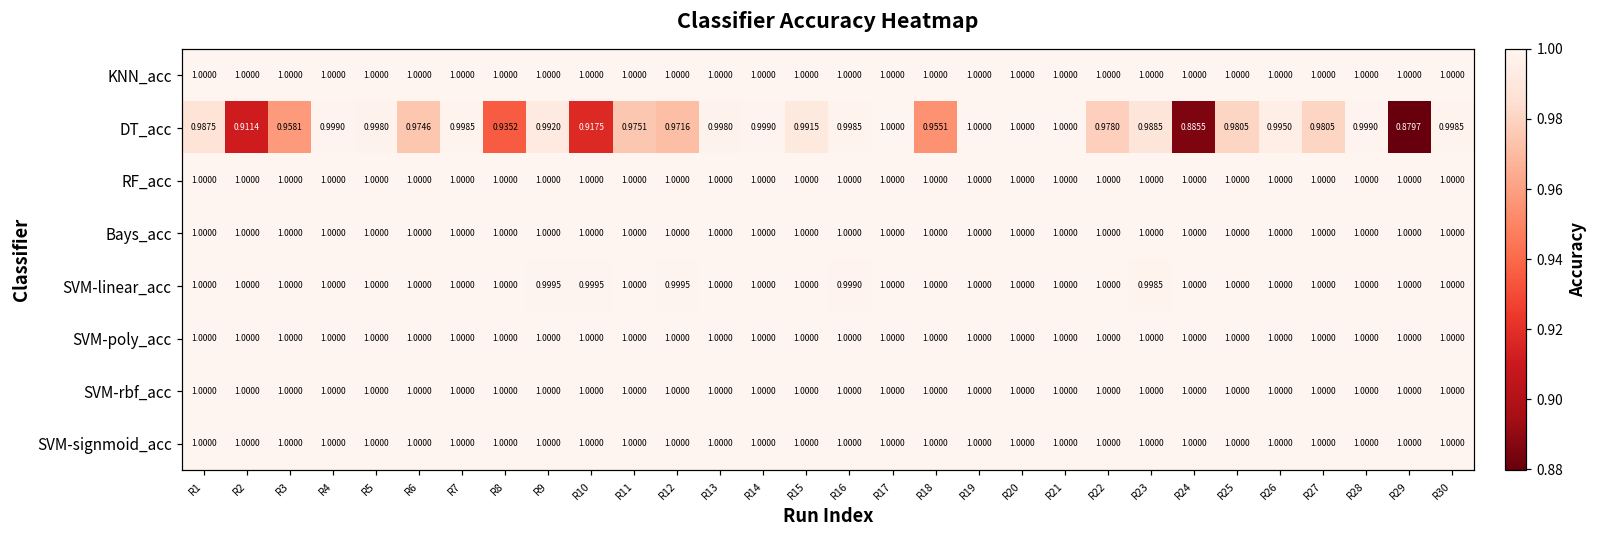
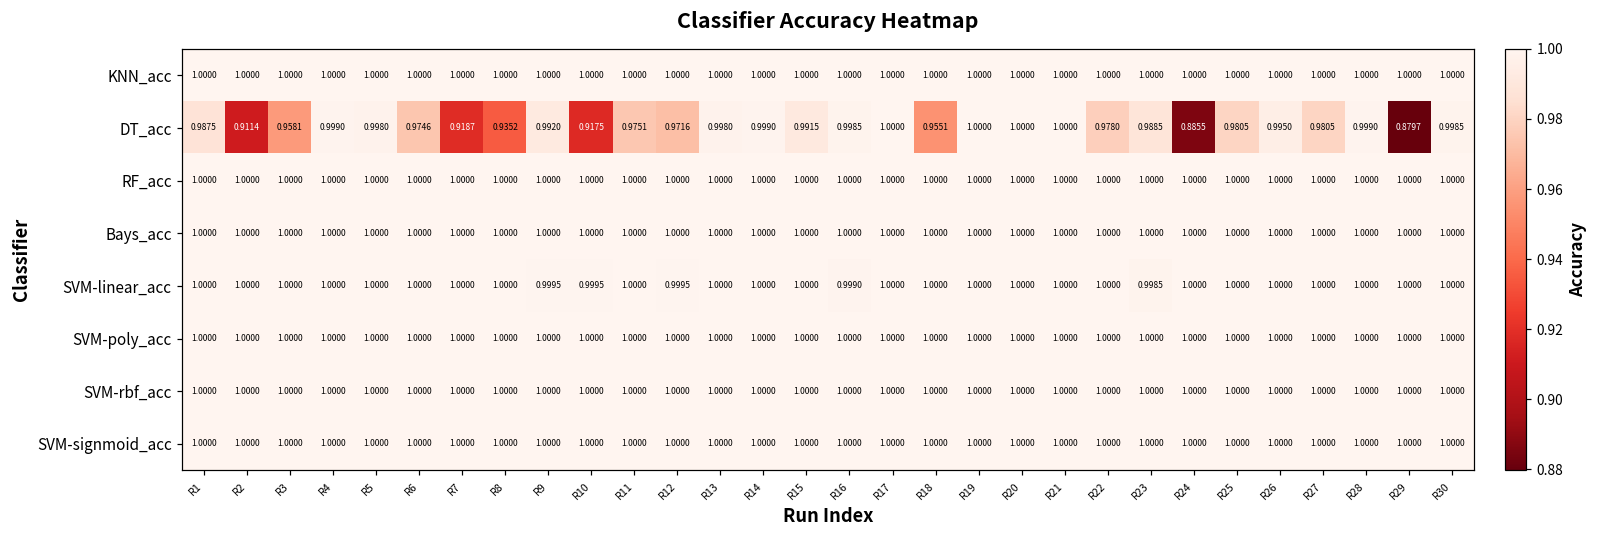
DT_acc, R7: 0.9985 -> 0.9187
